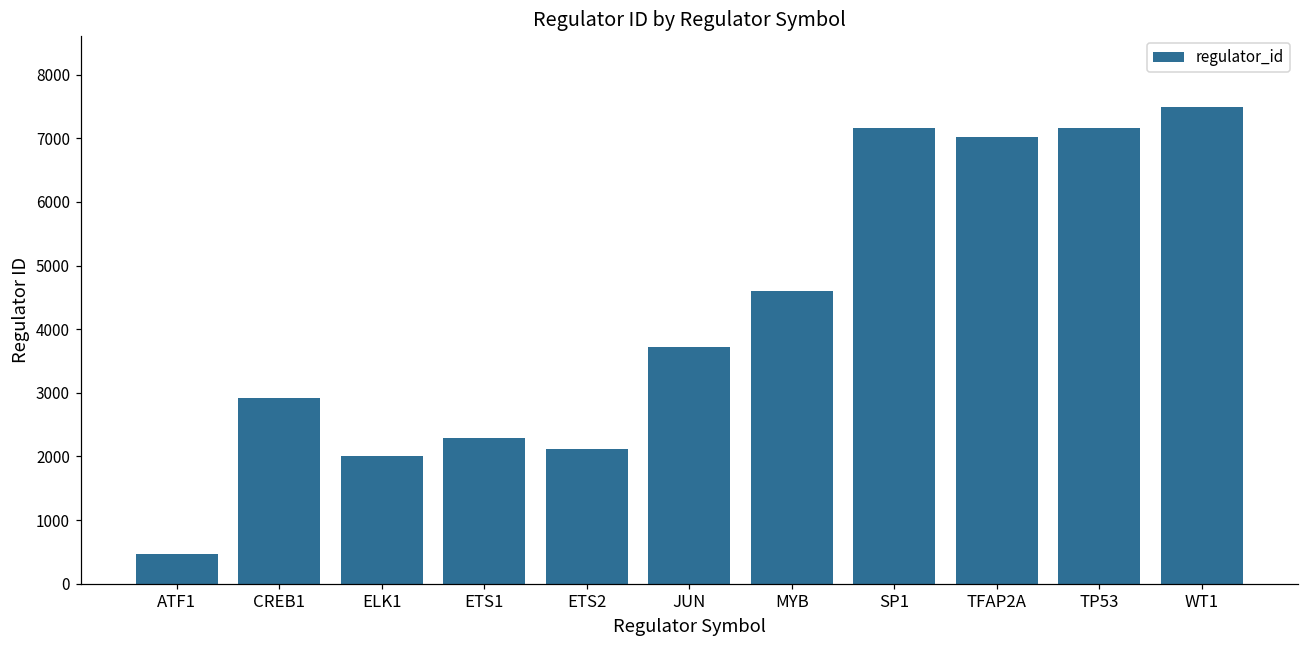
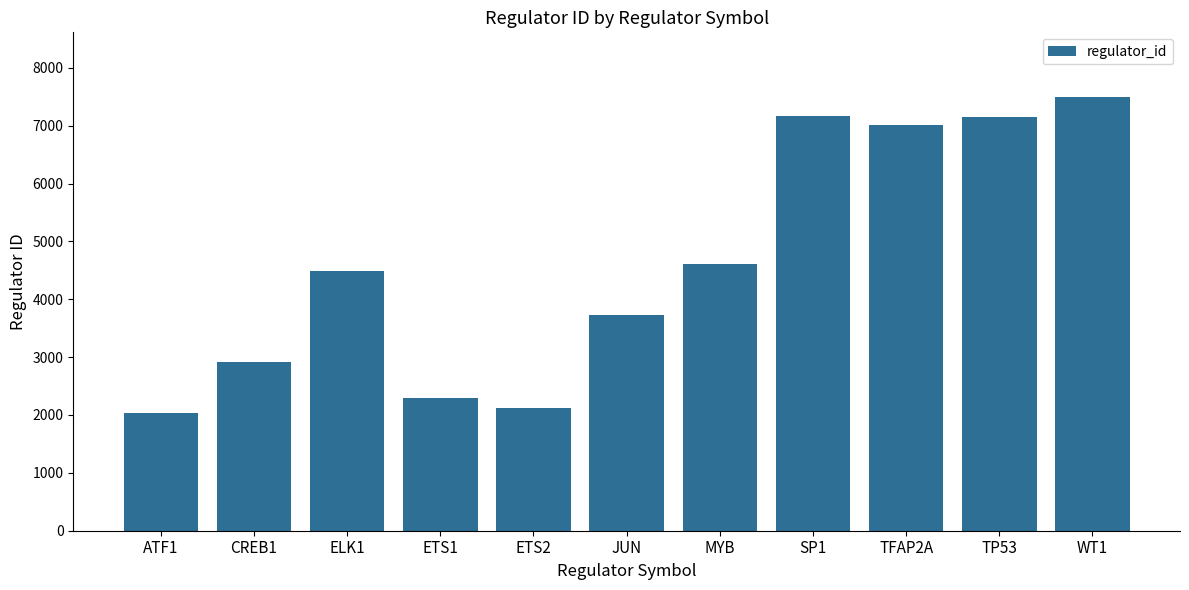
ATF1: 500 -> 2000
ELK1: 2000 -> 4500
